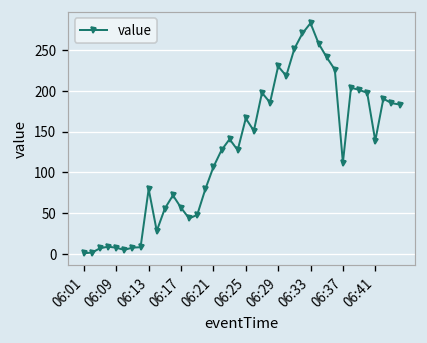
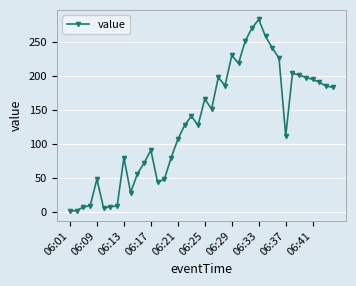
06:09: 10 -> 50
06:17: 60 -> 90
06:41: 140 -> 200
